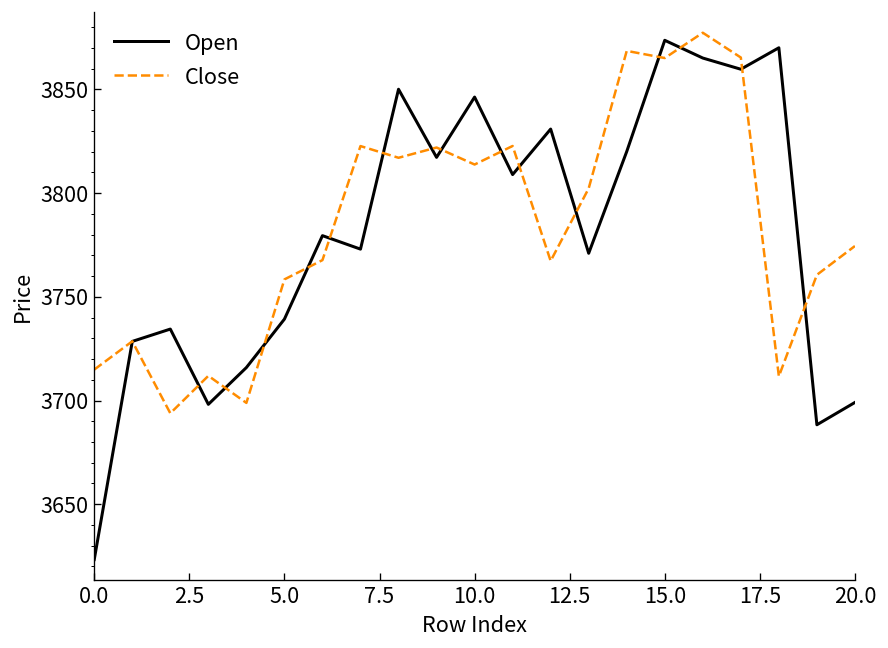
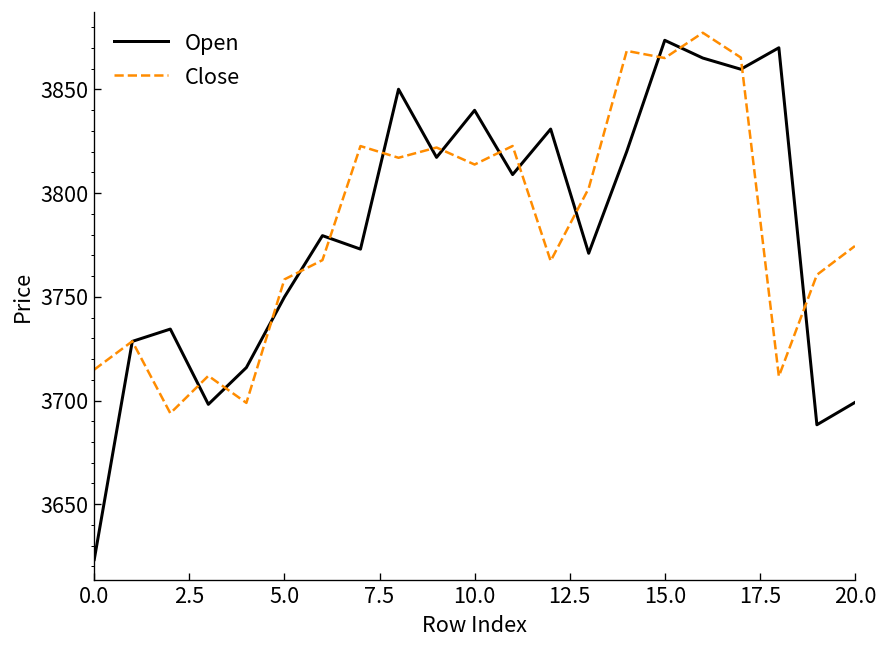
Open, 5.0: 3739 -> 3750
Open, 10.0: 3846 -> 3840
